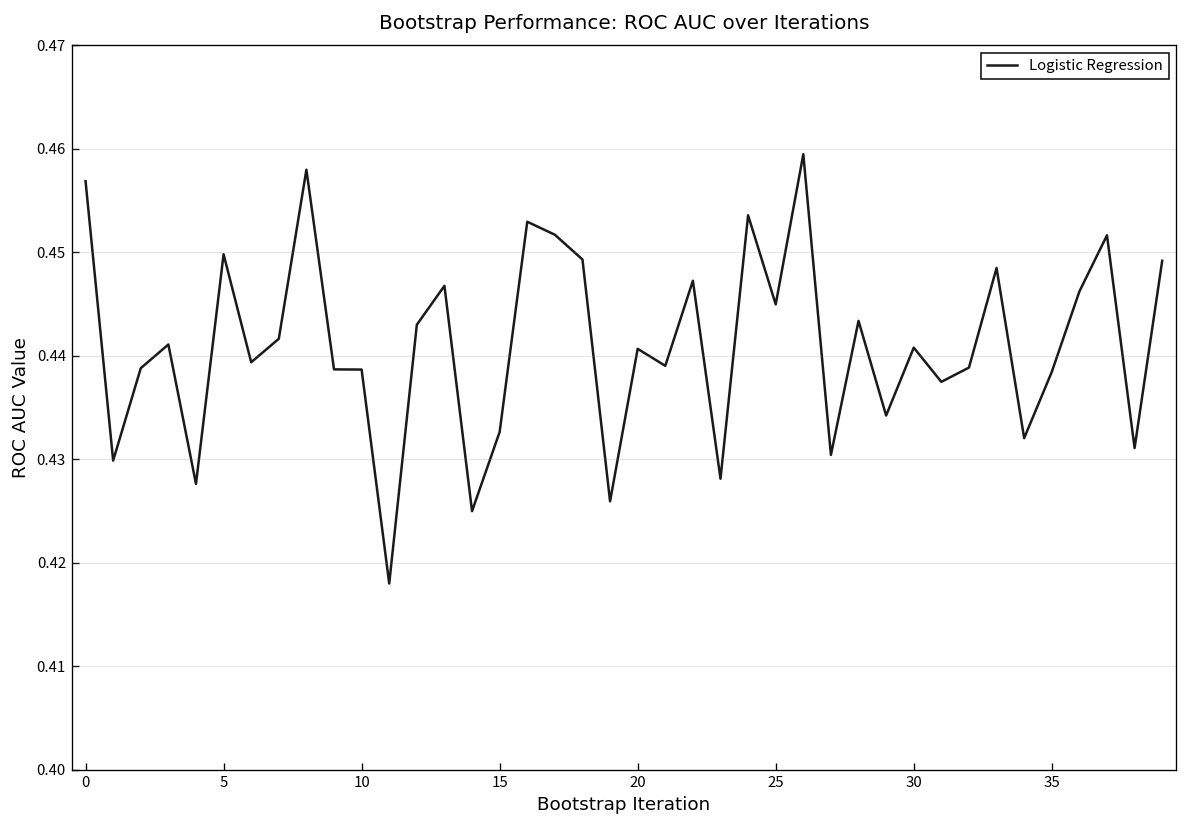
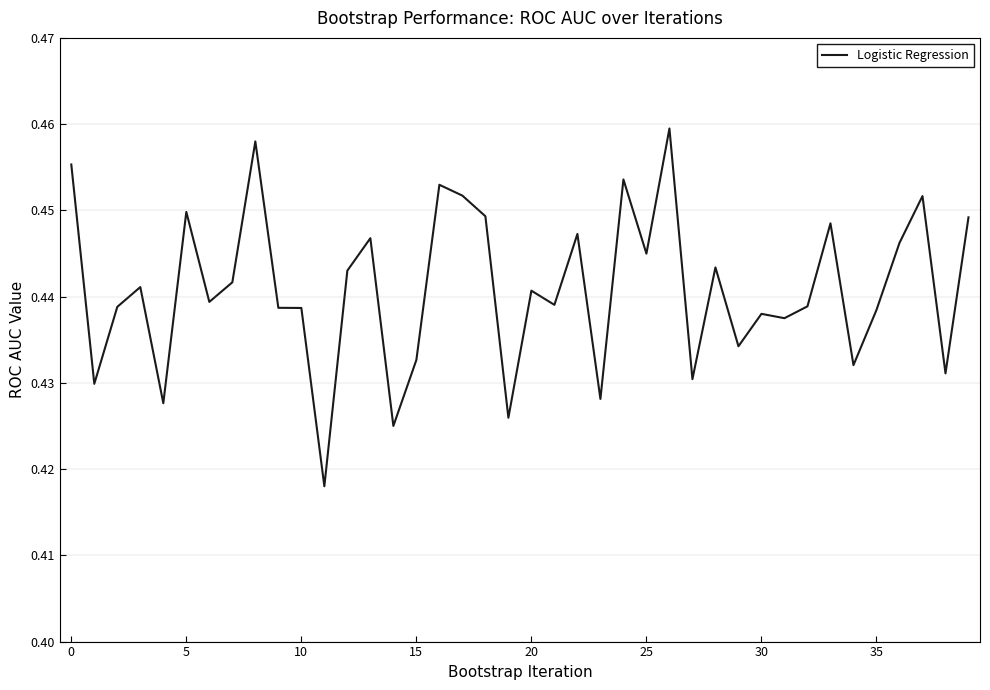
0: 0.457 -> 0.455
30: 0.441 -> 0.438
